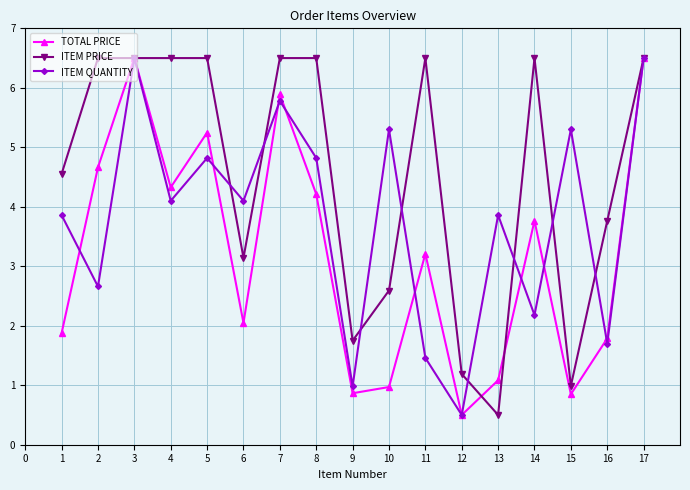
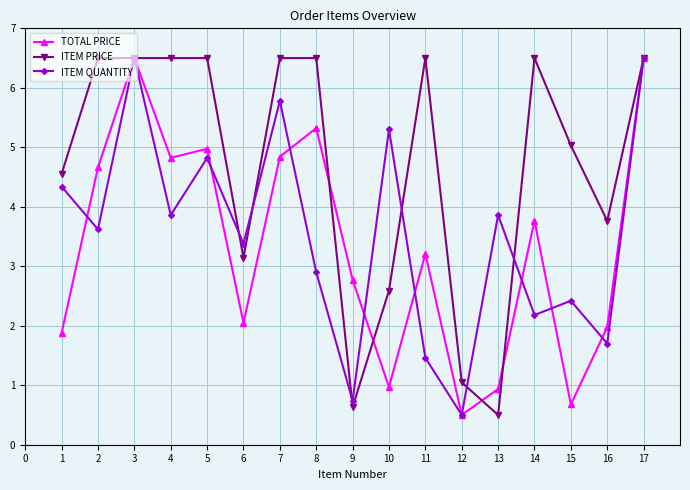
ITEM QUANTITY, 1: 3.9 -> 4.3
ITEM QUANTITY, 2: 2.7 -> 3.6
TOTAL PRICE, 4: 4.3 -> 4.8
ITEM QUANTITY, 4: 4.1 -> 3.9
TOTAL PRICE, 5: 5.2 -> 5.0
ITEM QUANTITY, 6: 4.1 -> 3.4
TOTAL PRICE, 7: 5.9 -> 4.8
TOTAL PRICE, 8: 4.2 -> 5.3
ITEM QUANTITY, 8: 4.8 -> 2.9
TOTAL PRICE, 9: 0.9 -> 2.8
ITEM PRICE, 9: 1.7 -> 0.6
ITEM QUANTITY, 9: 1.0 -> 0.7
ITEM PRICE, 12: 1.2 -> 1.0
TOTAL PRICE, 13: 1.1 -> 0.9
TOTAL PRICE, 15: 0.8 -> 0.7
ITEM PRICE, 15: 1.0 -> 5.0
ITEM QUANTITY, 15: 5.3 -> 2.4
TOTAL PRICE, 16: 1.8 -> 2.0
